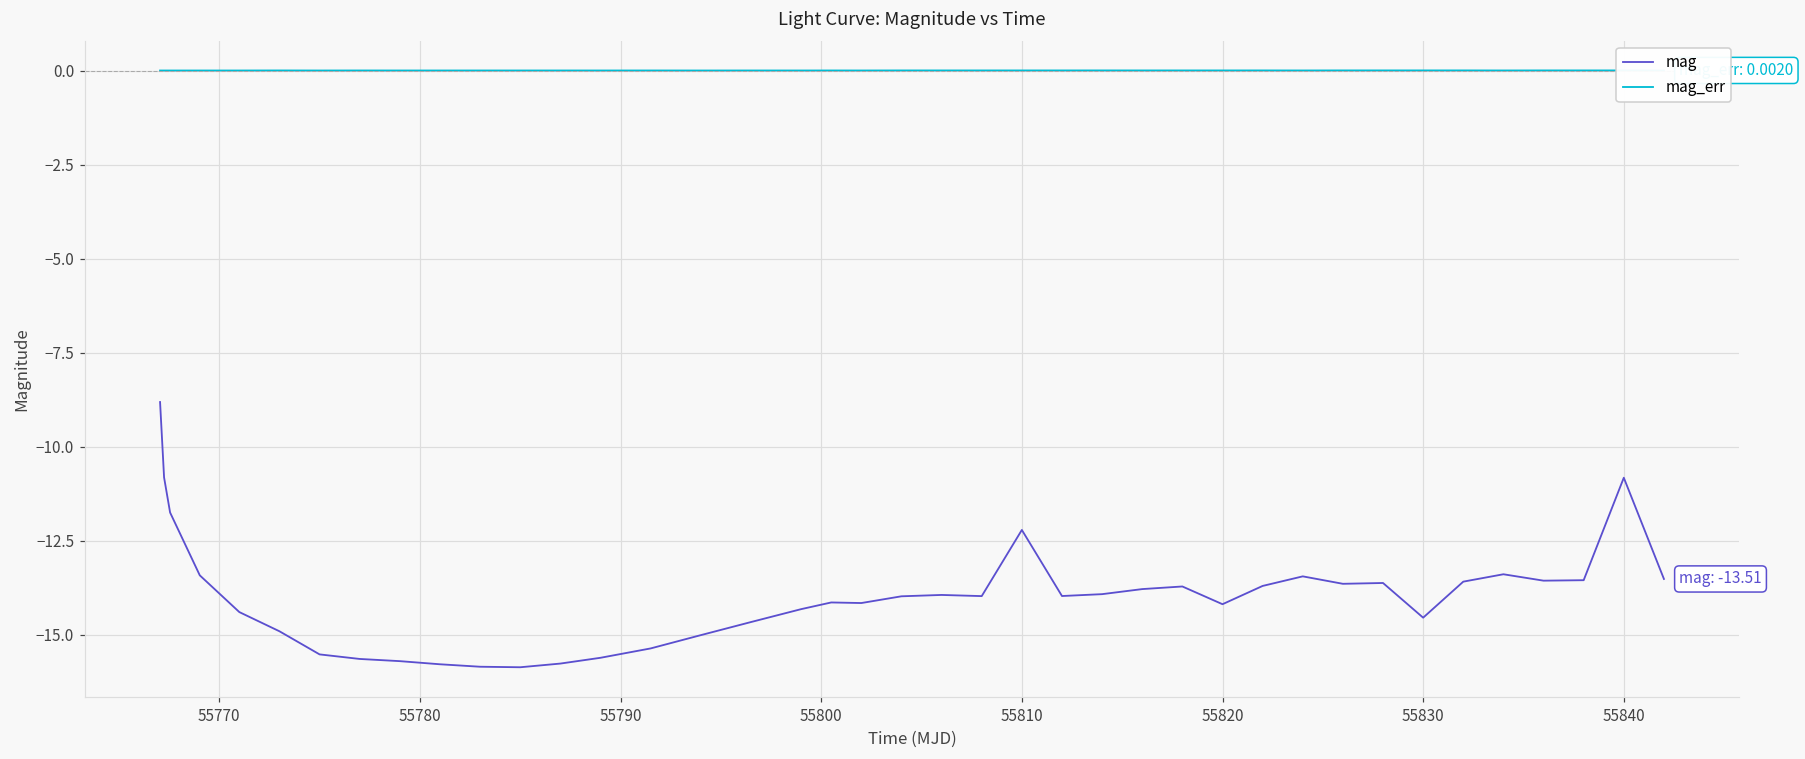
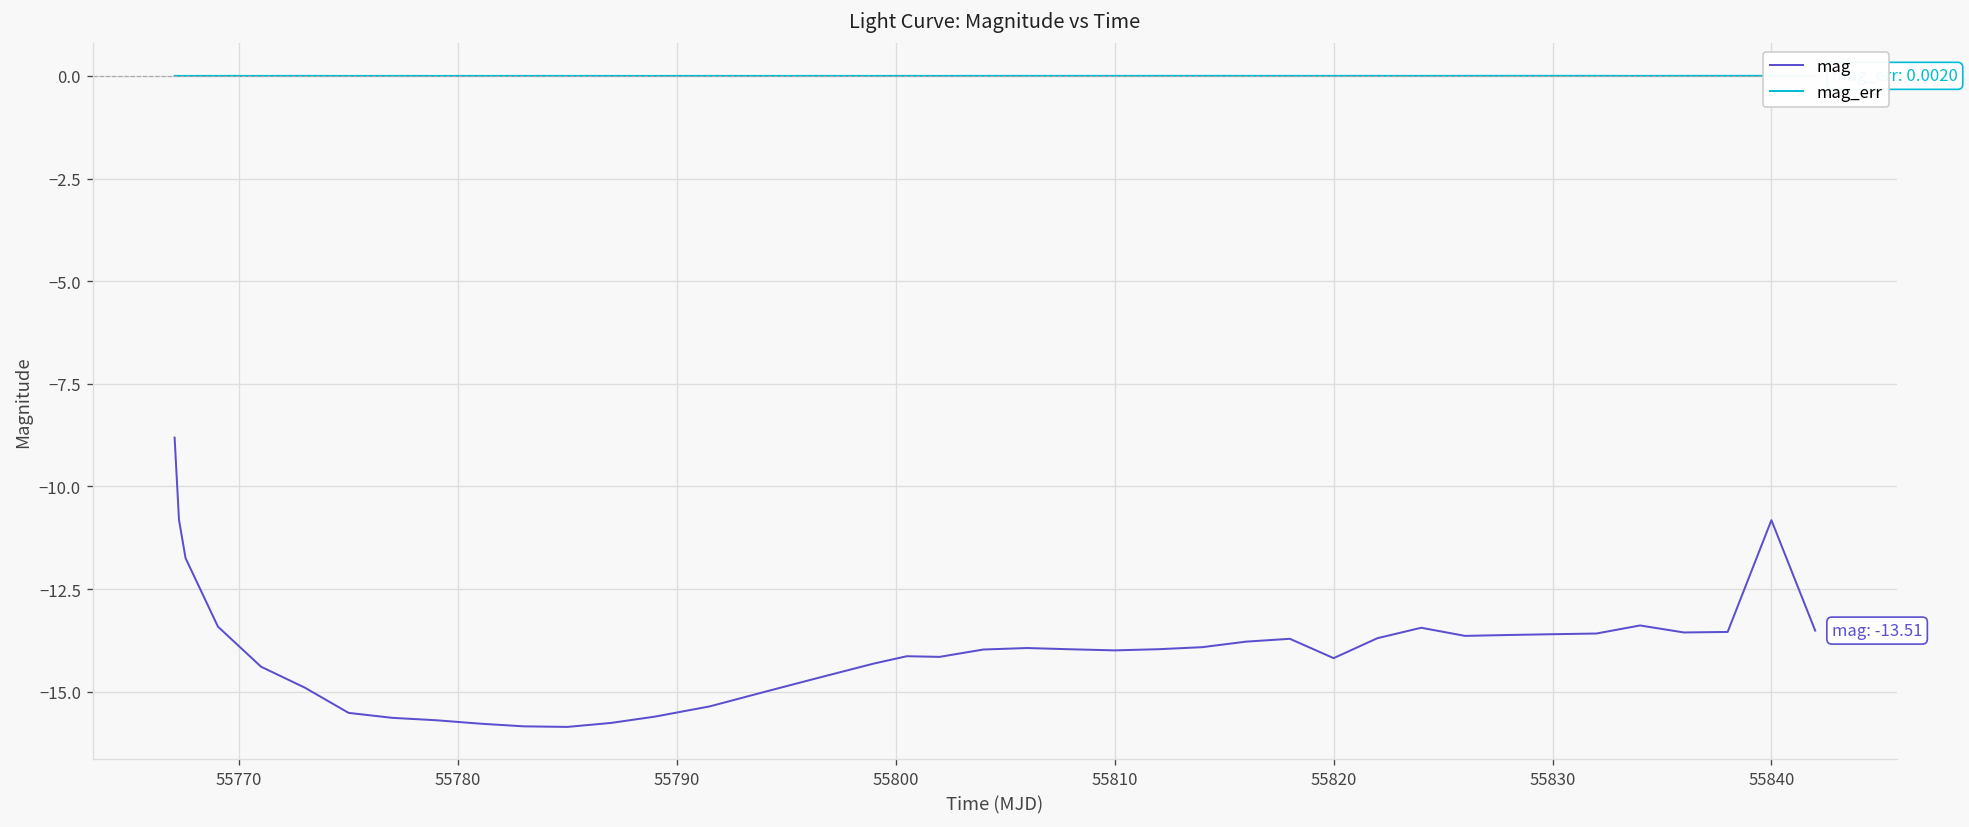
mag, 55810: -12.2 -> -14.0
mag, 55830: -14.5 -> -13.6
